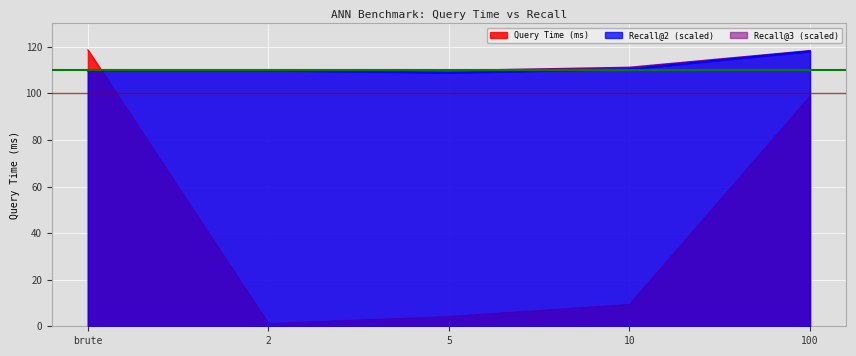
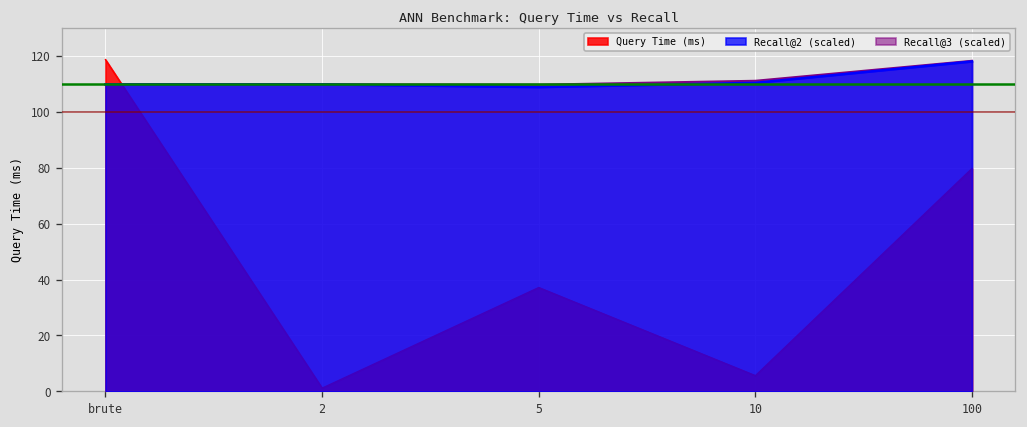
Query Time (ms), 5: 4 -> 37
Query Time (ms), 10: 9 -> 6
Query Time (ms), 100: 99 -> 80
